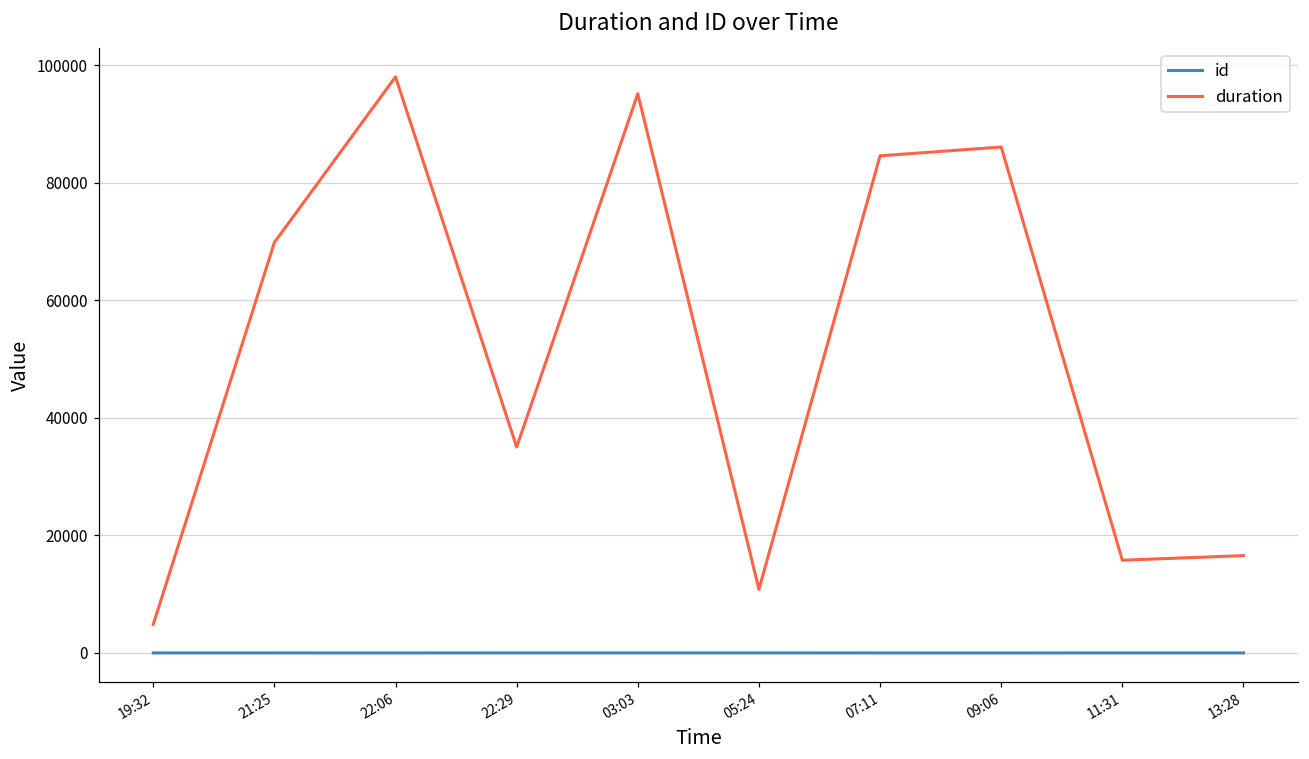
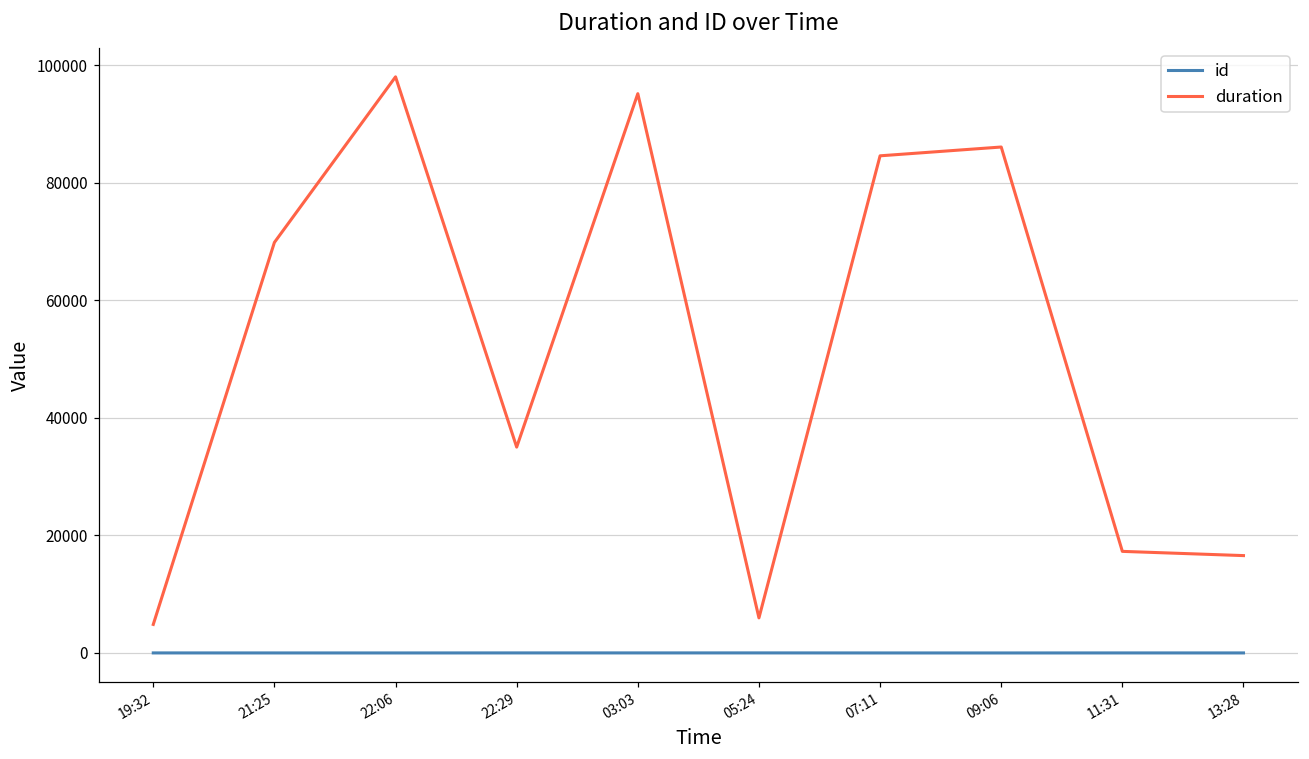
duration, 05:24: 11000 -> 6000
duration, 11:31: 16000 -> 17000
